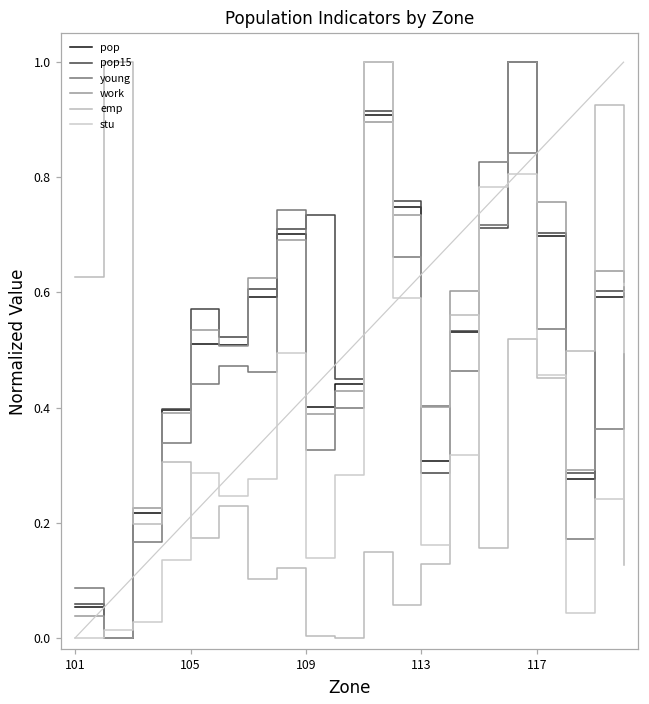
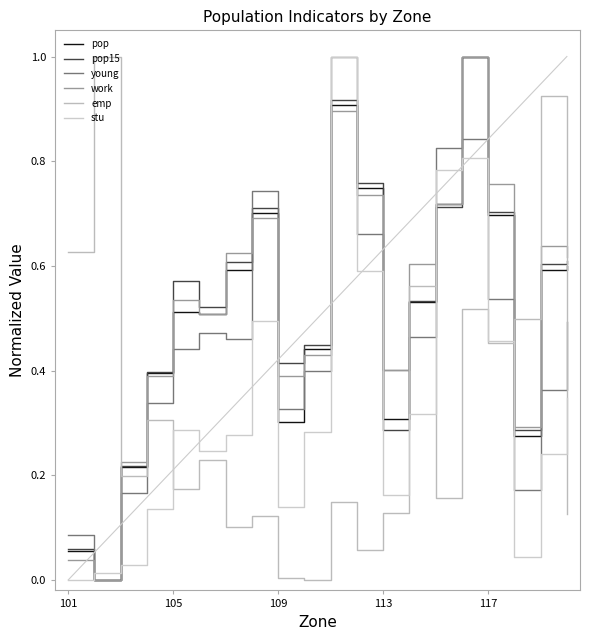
pop, 109: 0.40 -> 0.30
pop15, 109: 0.74 -> 0.41
